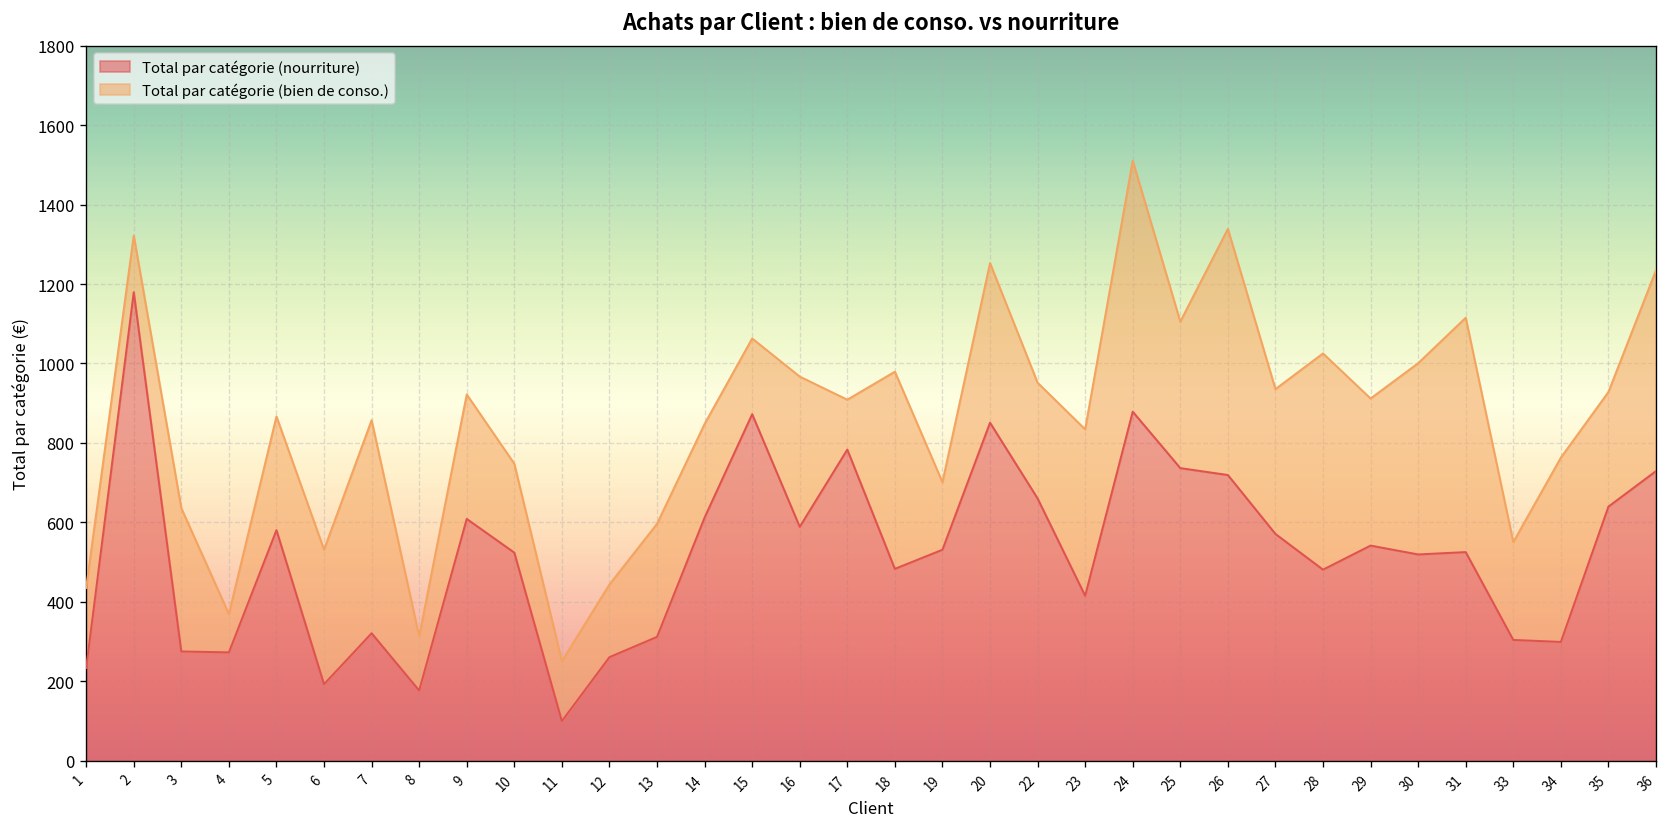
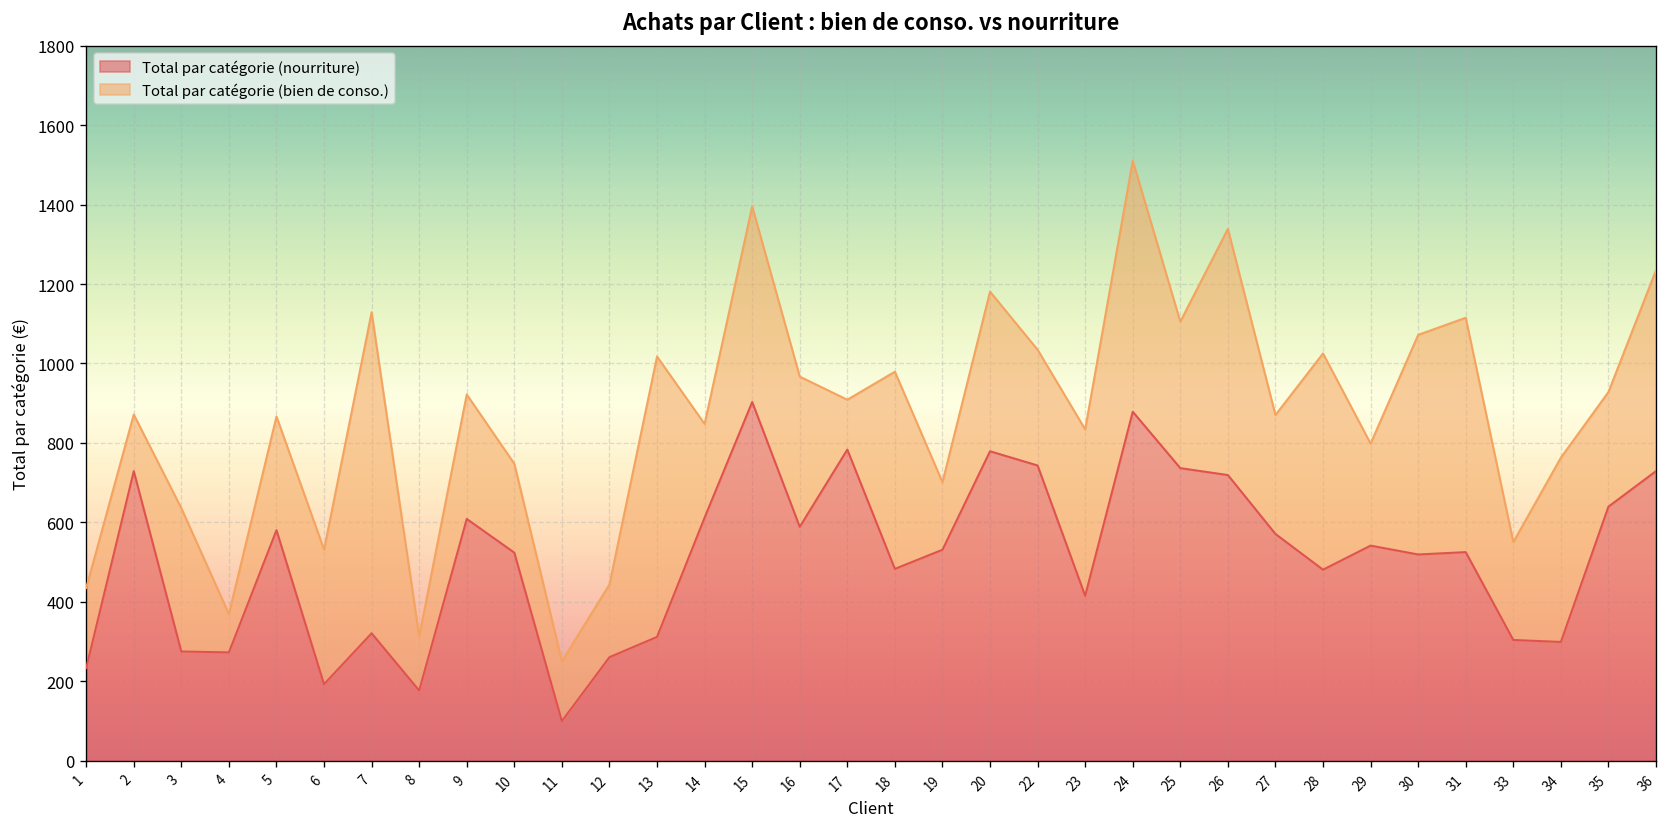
Total par catégorie (nourriture), 2: 1180 -> 730
Total par catégorie (bien de conso.), 7: 540 -> 810
Total par catégorie (bien de conso.), 13: 280 -> 710
Total par catégorie (nourriture), 15: 870 -> 900
Total par catégorie (bien de conso.), 15: 190 -> 490
Total par catégorie (nourriture), 20: 850 -> 780
Total par catégorie (nourriture), 22: 660 -> 740
Total par catégorie (bien de conso.), 27: 360 -> 300
Total par catégorie (bien de conso.), 29: 370 -> 260
Total par catégorie (bien de conso.), 30: 480 -> 550
